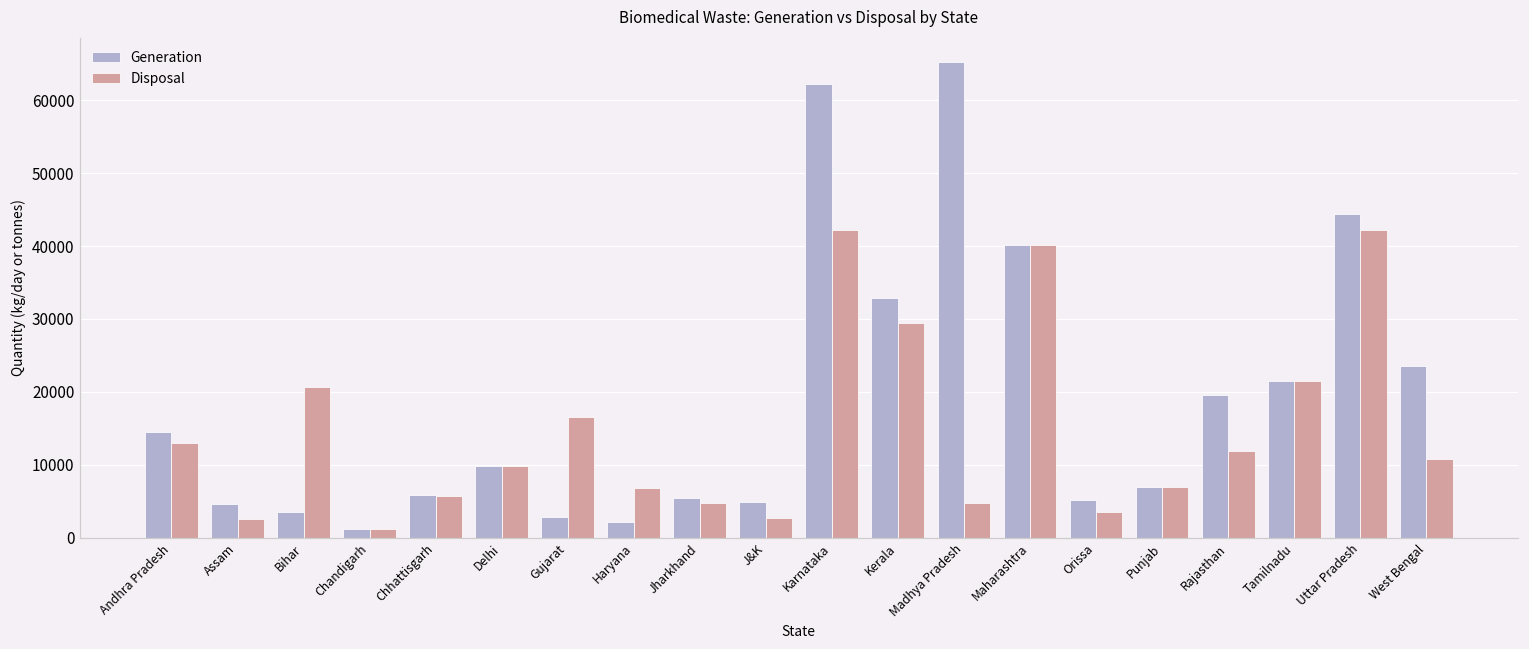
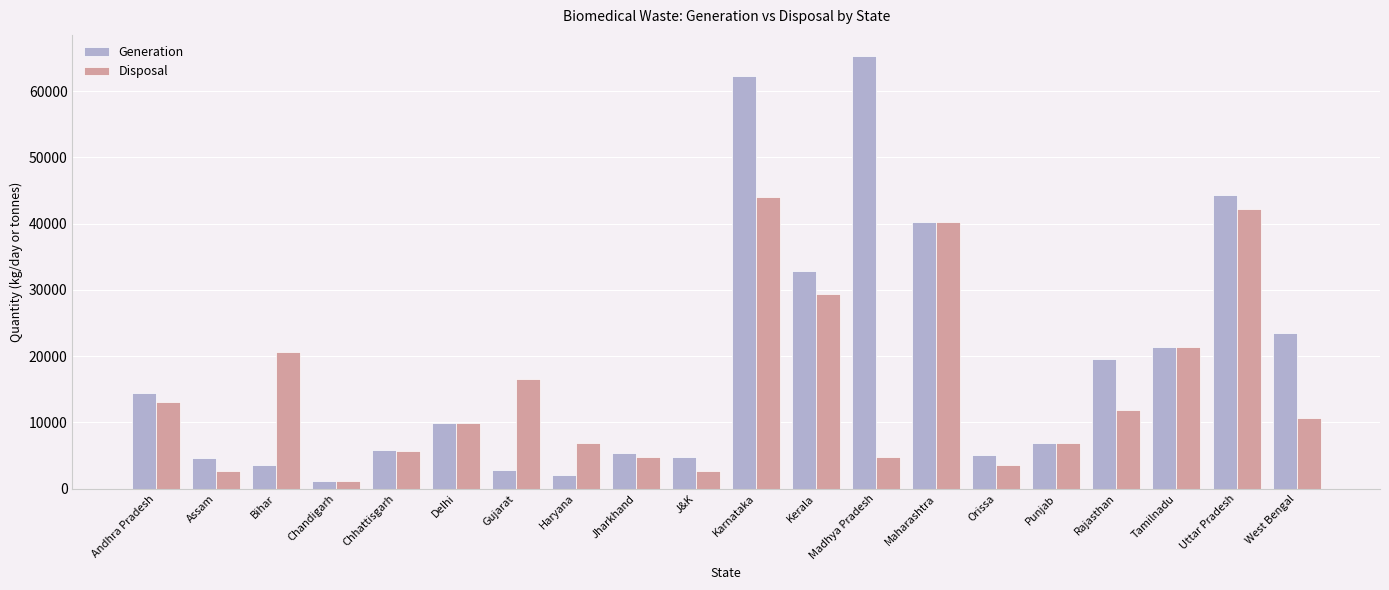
Disposal, Karnataka: 42000 -> 44000
